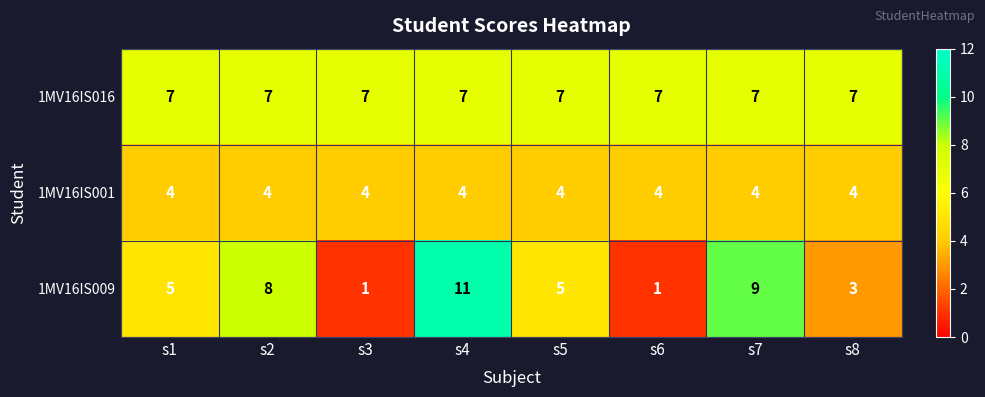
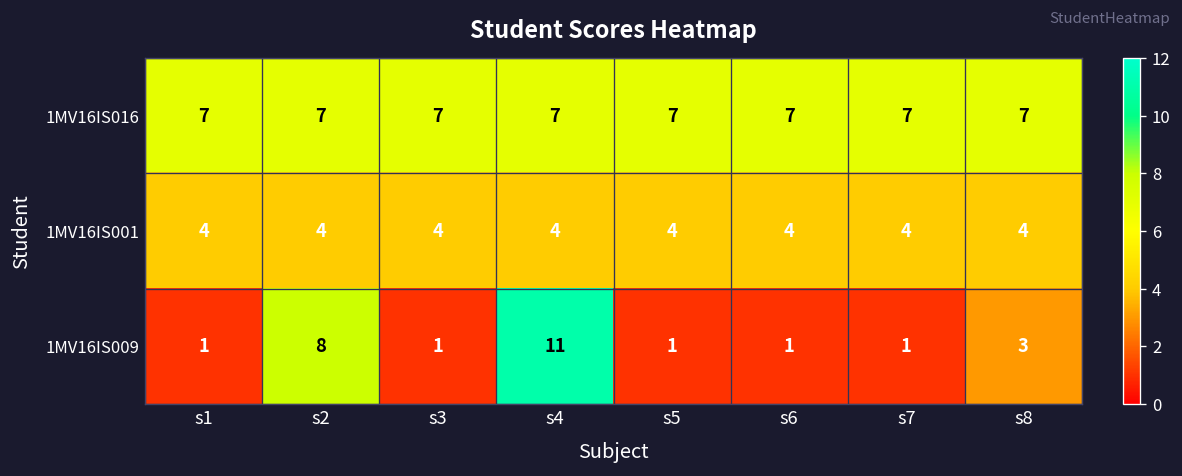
1MV16IS009, s1: 5 -> 1
1MV16IS009, s5: 5 -> 1
1MV16IS009, s7: 9 -> 1
